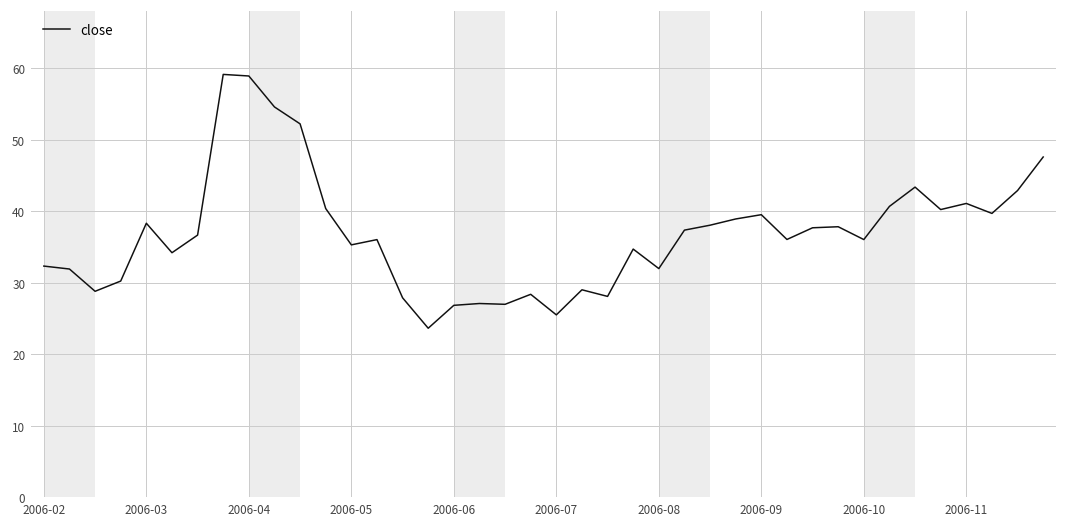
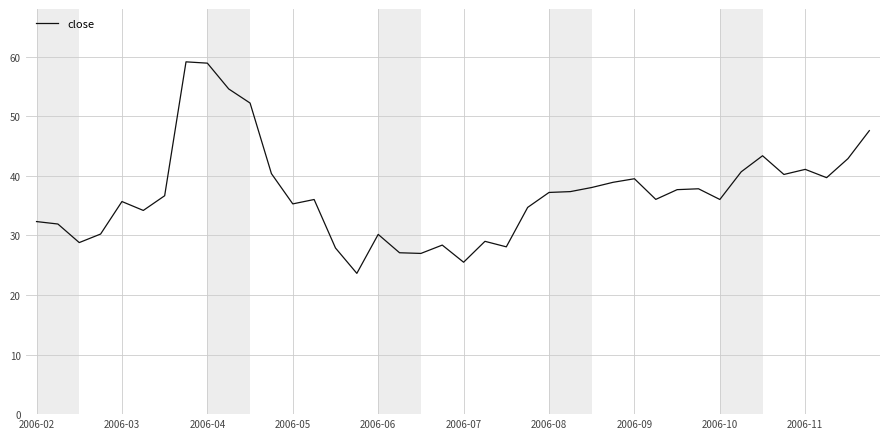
2006-03: 38 -> 36
2006-06: 27 -> 30
2006-08: 32 -> 37
